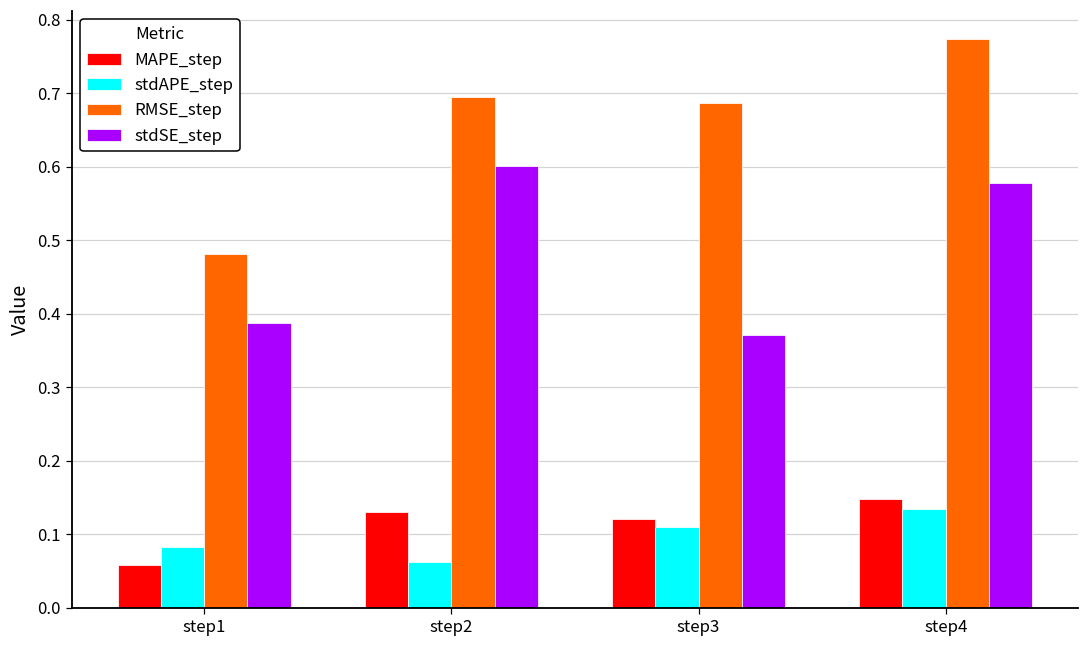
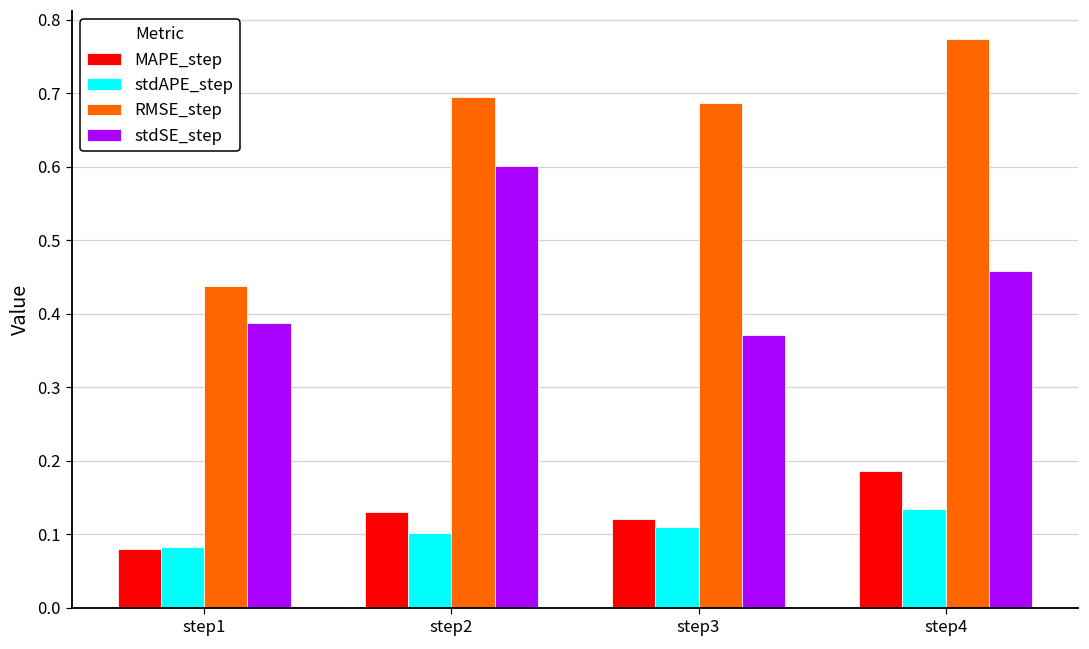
MAPE_step, step1: 0.06 -> 0.08
RMSE_step, step1: 0.48 -> 0.44
stdAPE_step, step2: 0.06 -> 0.10
MAPE_step, step4: 0.15 -> 0.19
stdSE_step, step4: 0.58 -> 0.46
